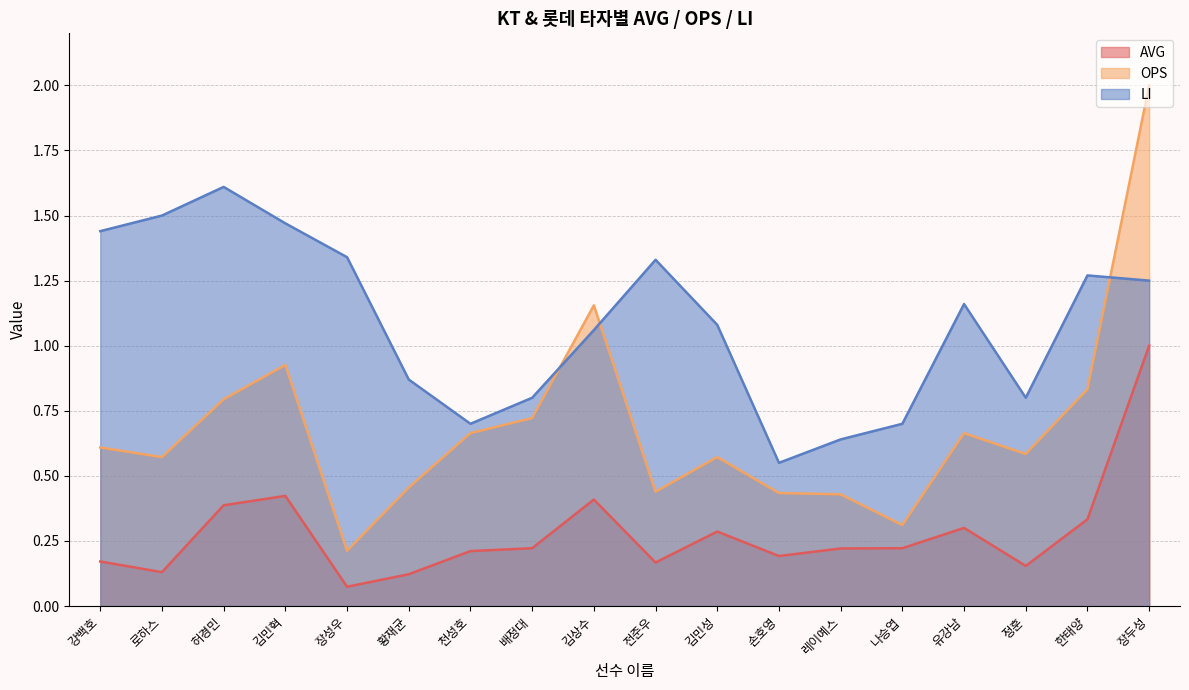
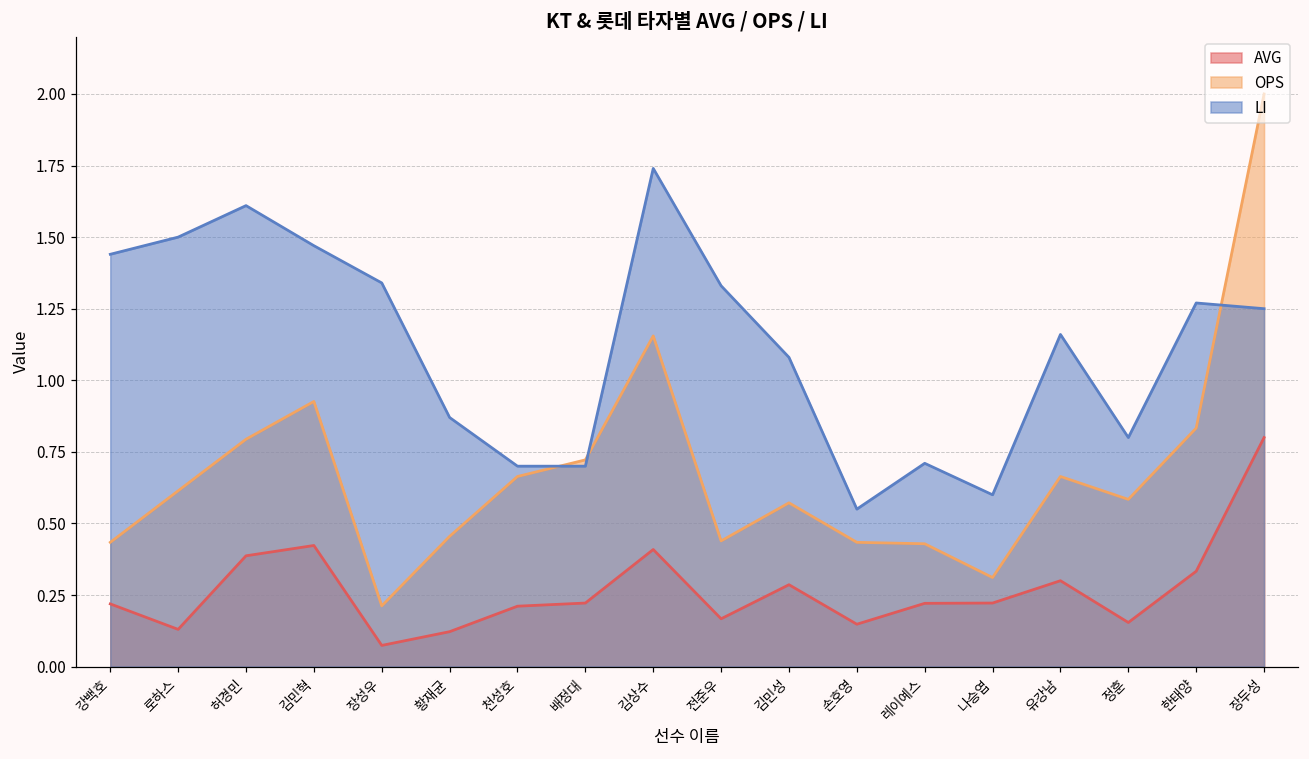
AVG, 강백호: 0.17 -> 0.22
OPS, 강백호: 0.61 -> 0.43
OPS, 로하스: 0.57 -> 0.61
LI, 배정대: 0.8 -> 0.7
LI, 김상수: 1.06 -> 1.74
AVG, 손호영: 0.19 -> 0.15
LI, 레이예스: 0.64 -> 0.71
LI, 나승엽: 0.7 -> 0.6
AVG, 장두성: 1.0 -> 0.8
